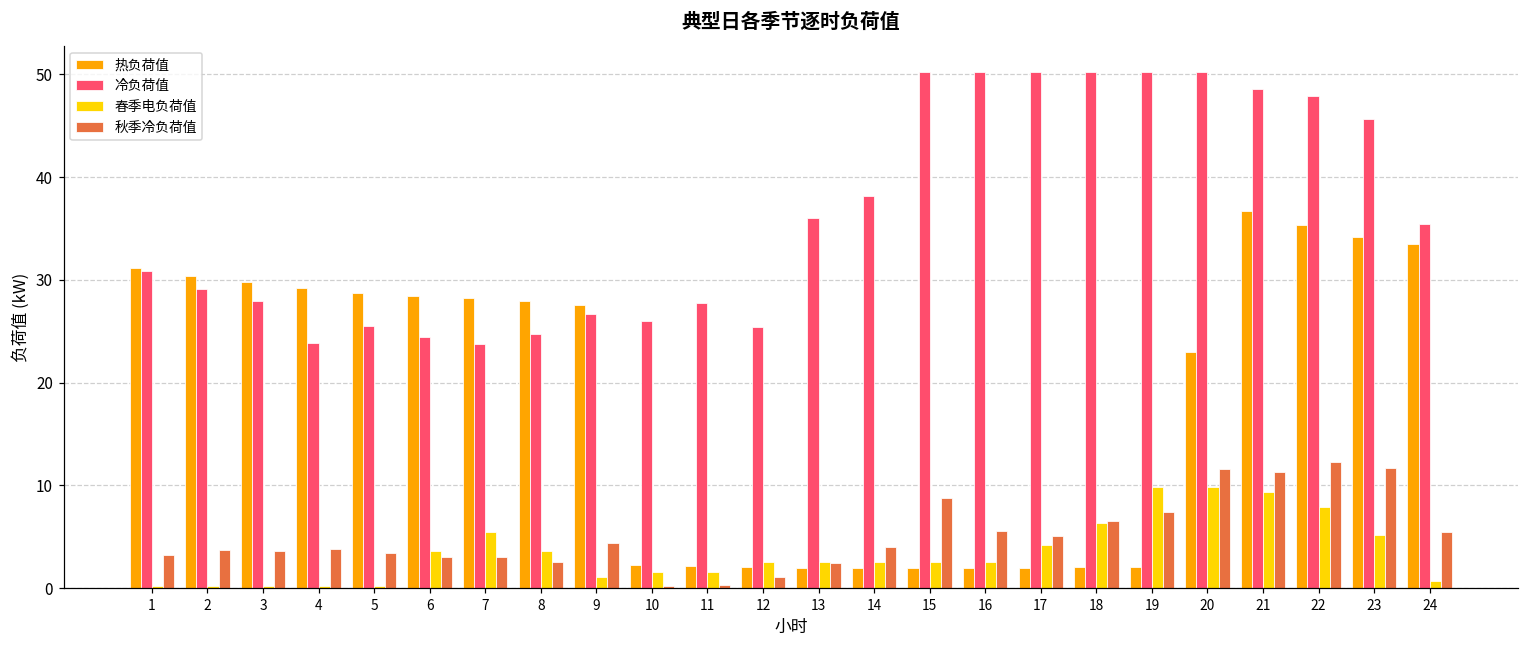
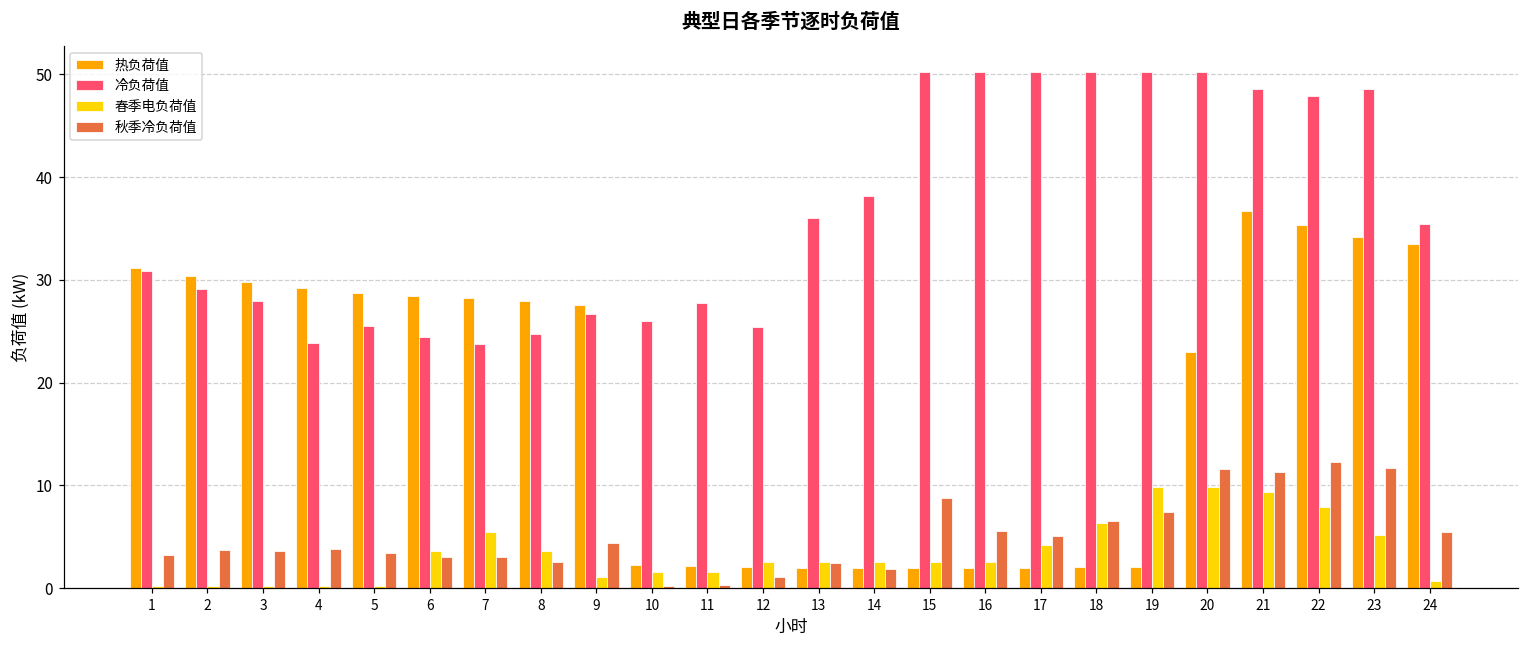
秋季冷负荷值, 14: 4 -> 2
冷负荷值, 23: 46 -> 49
